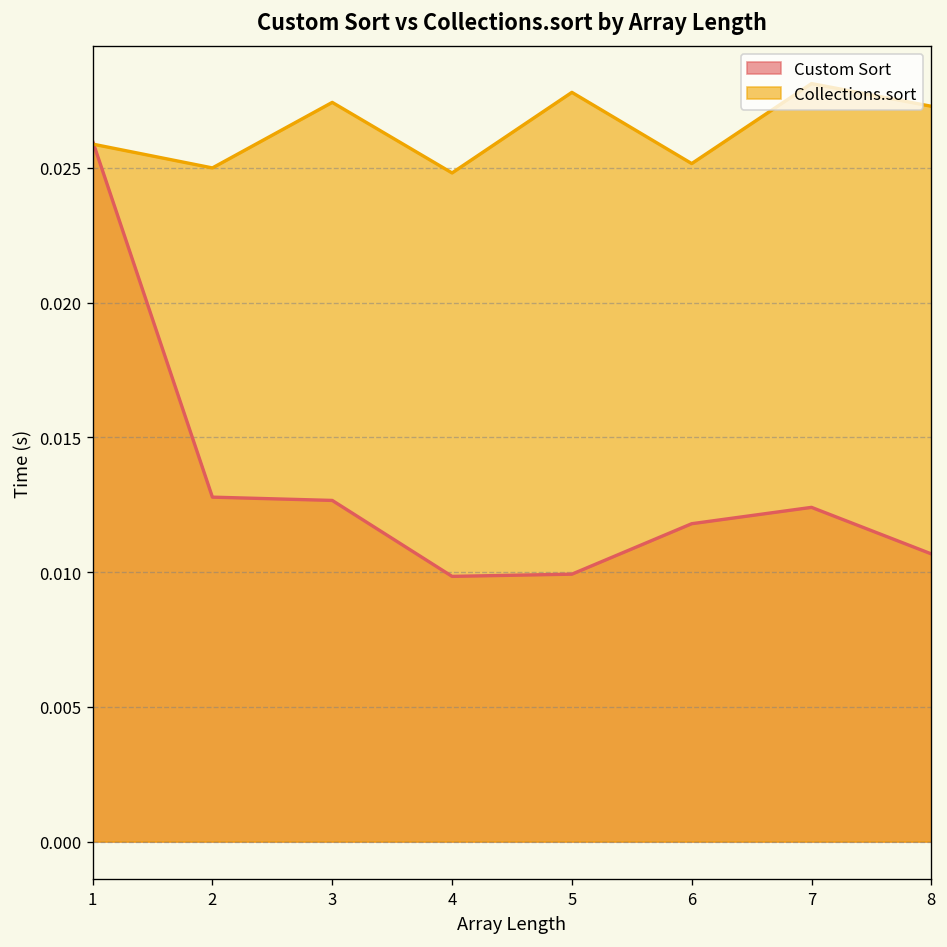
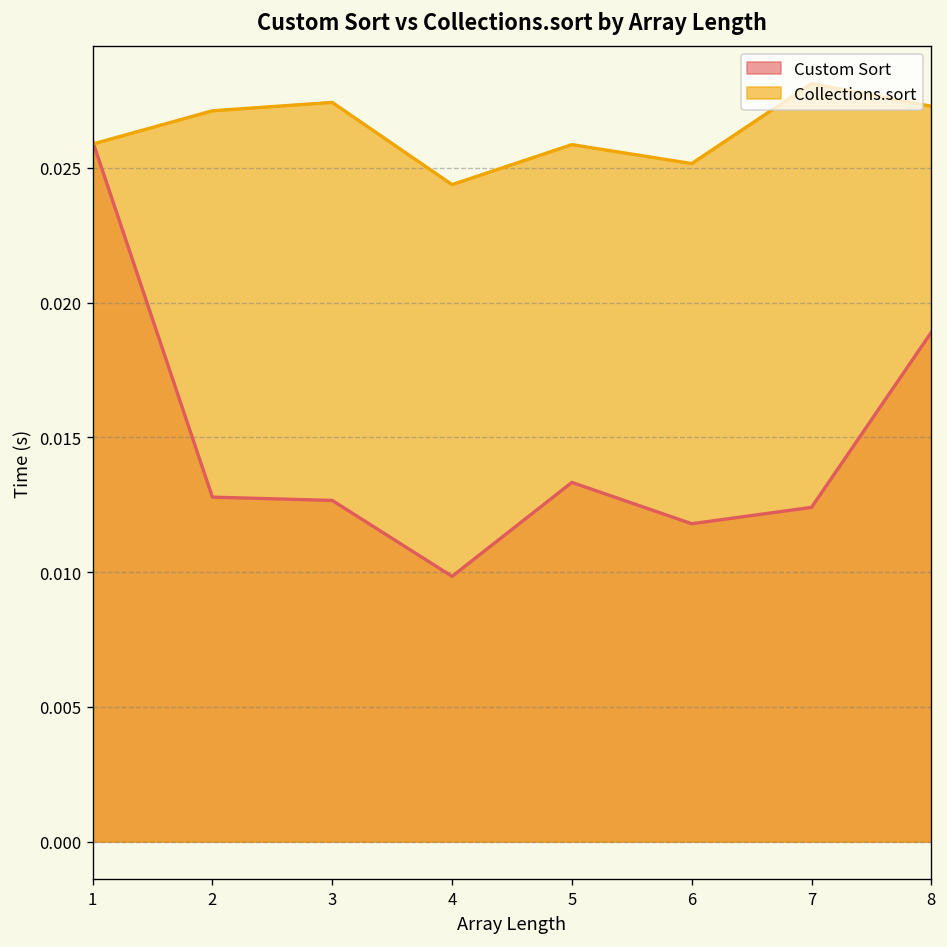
Collections.sort, 2: 0.0250 -> 0.0271
Collections.sort, 4: 0.0248 -> 0.0244
Custom Sort, 5: 0.0099 -> 0.0133
Collections.sort, 5: 0.0278 -> 0.0259
Custom Sort, 8: 0.0107 -> 0.0189
